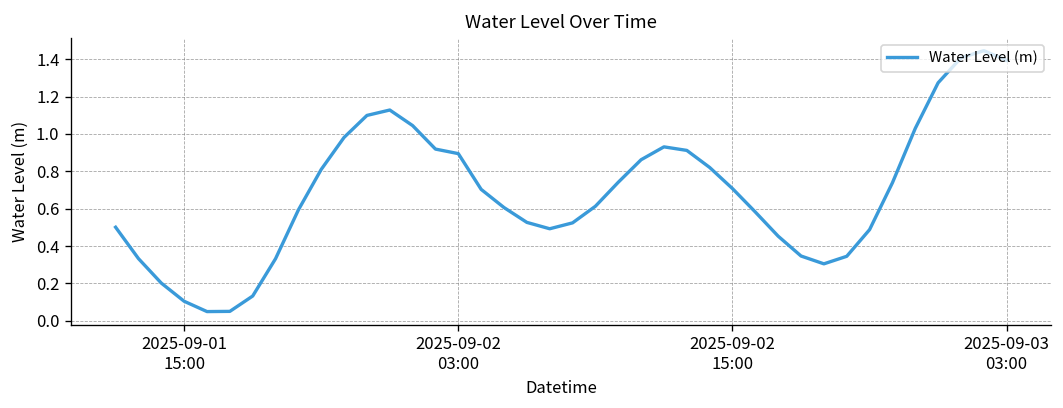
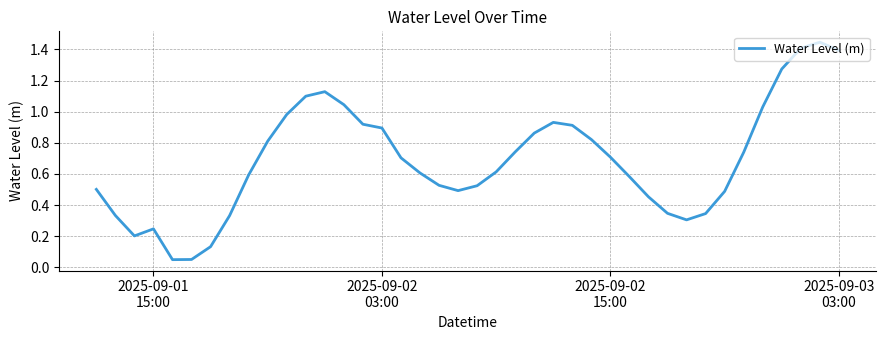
2025-09-01 15:00: 0.10 -> 0.25
